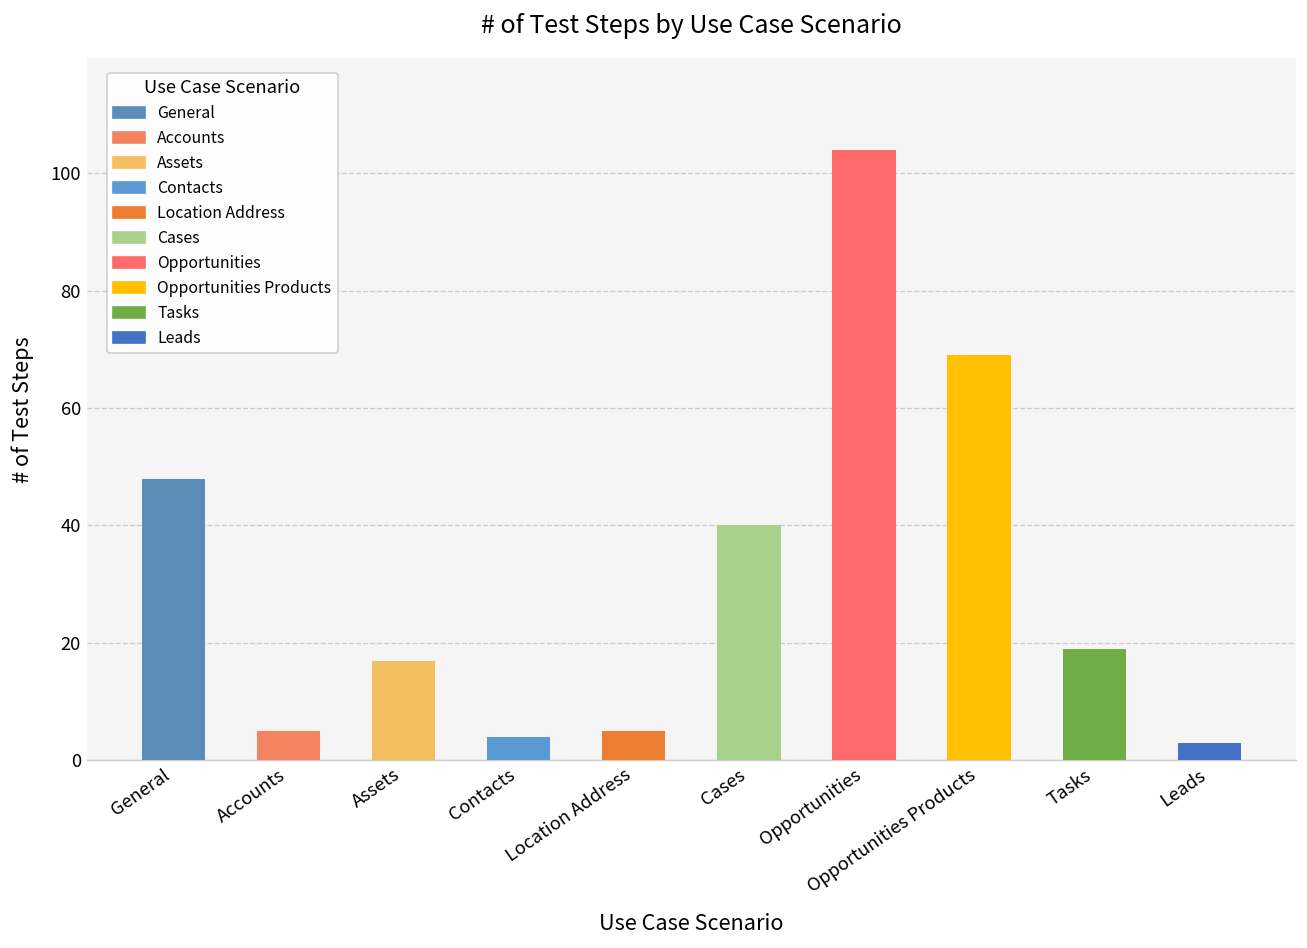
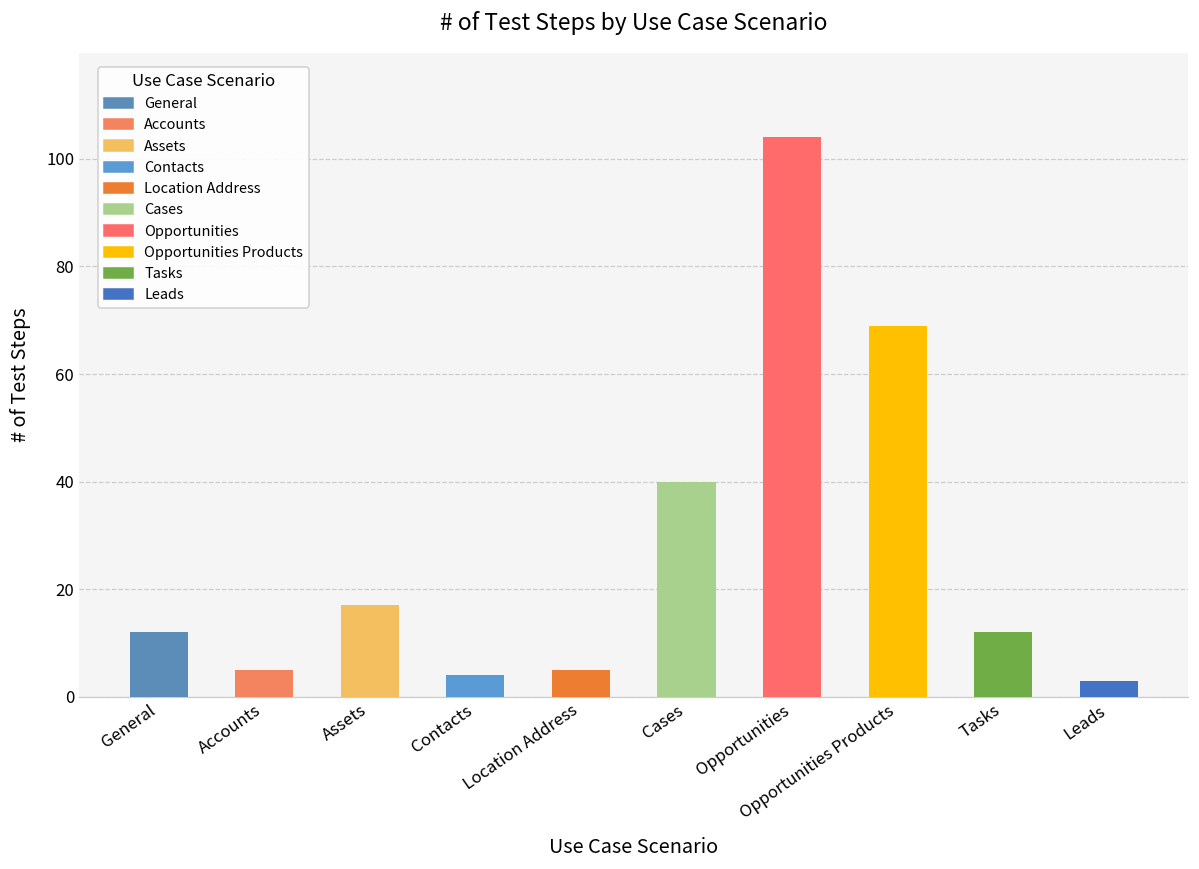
General: 48 -> 12
Tasks: 19 -> 12
